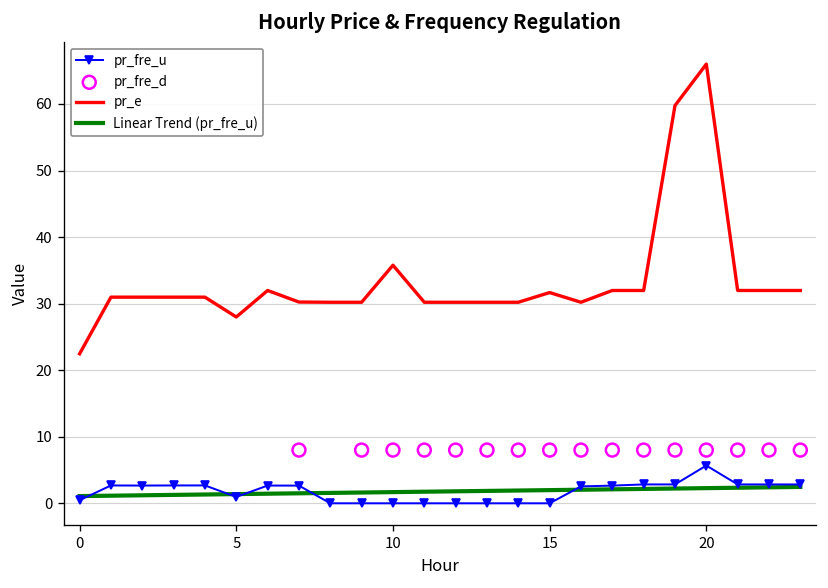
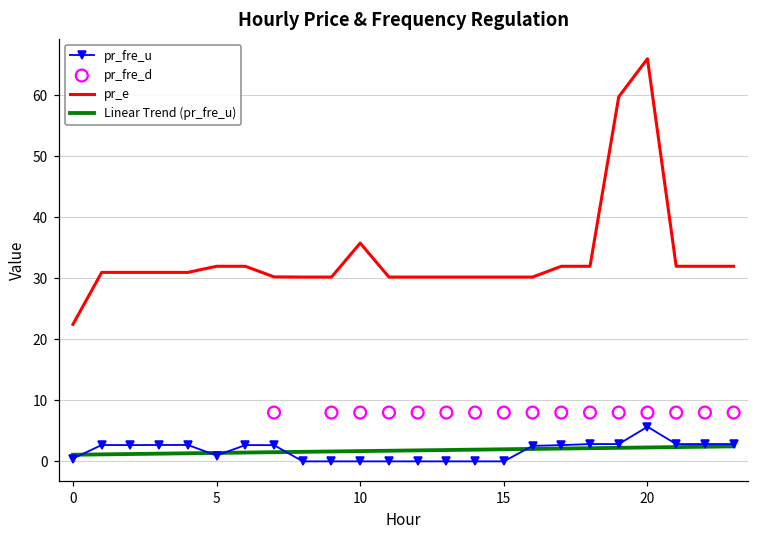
pr_e, 5: 28 -> 32
pr_e, 15: 32 -> 30
